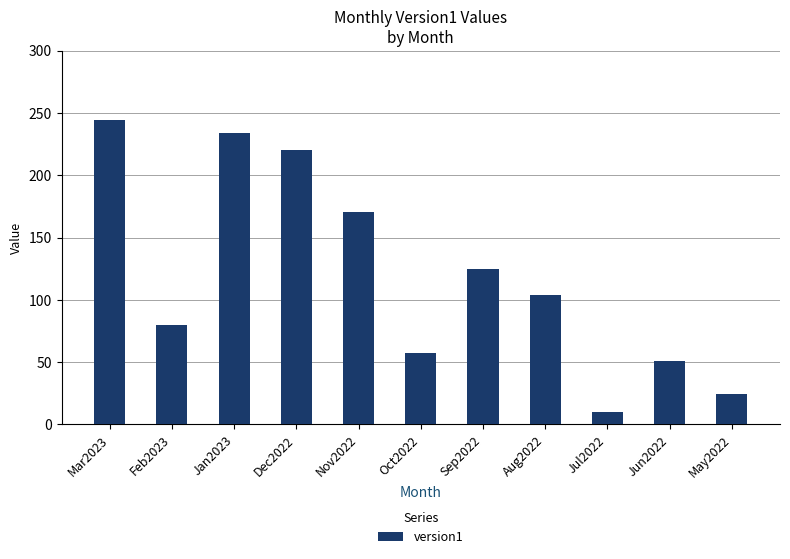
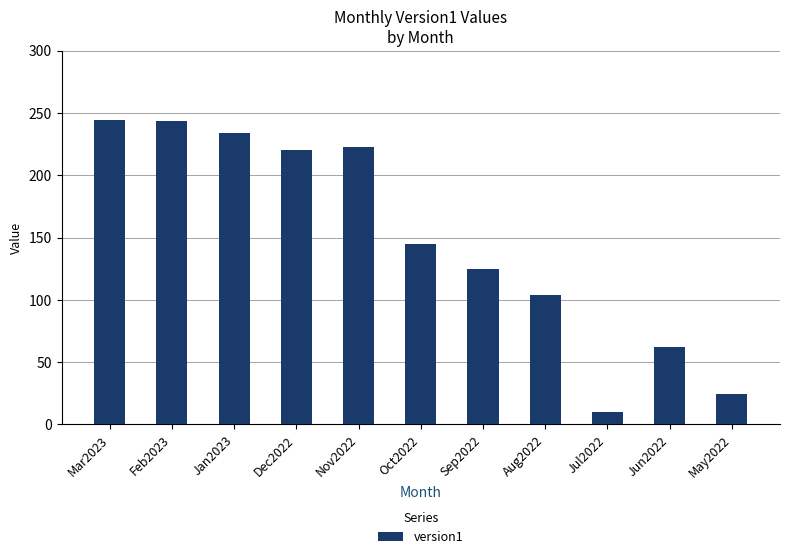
Feb2023: 80 -> 244
Nov2022: 170 -> 223
Oct2022: 57 -> 145
Jun2022: 51 -> 62
